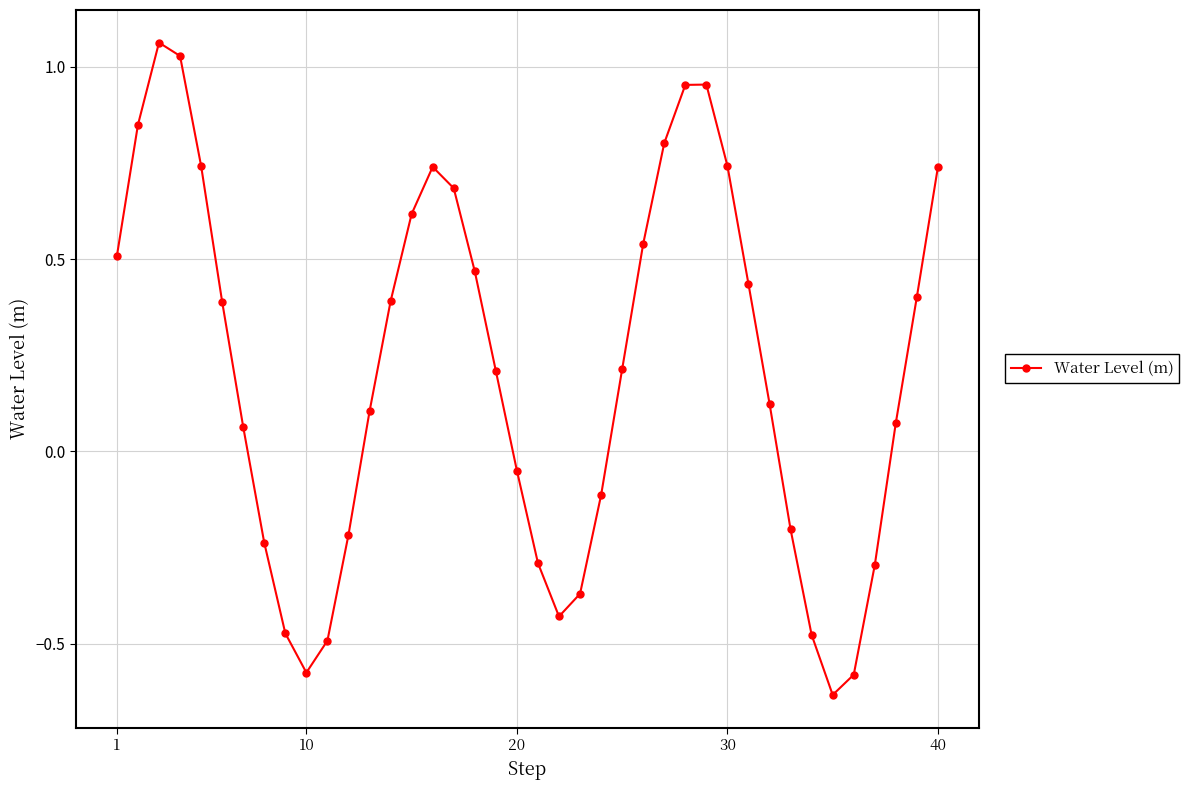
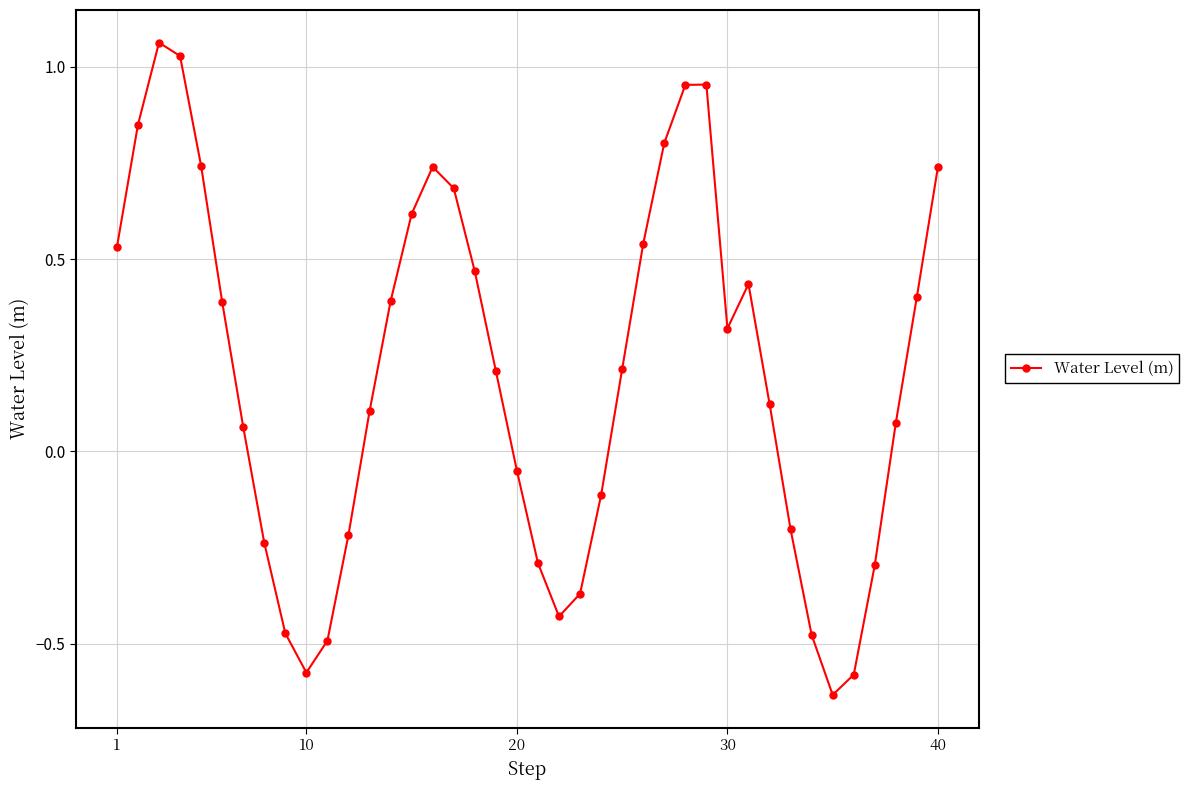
1: 0.51 -> 0.53
30: 0.74 -> 0.32
